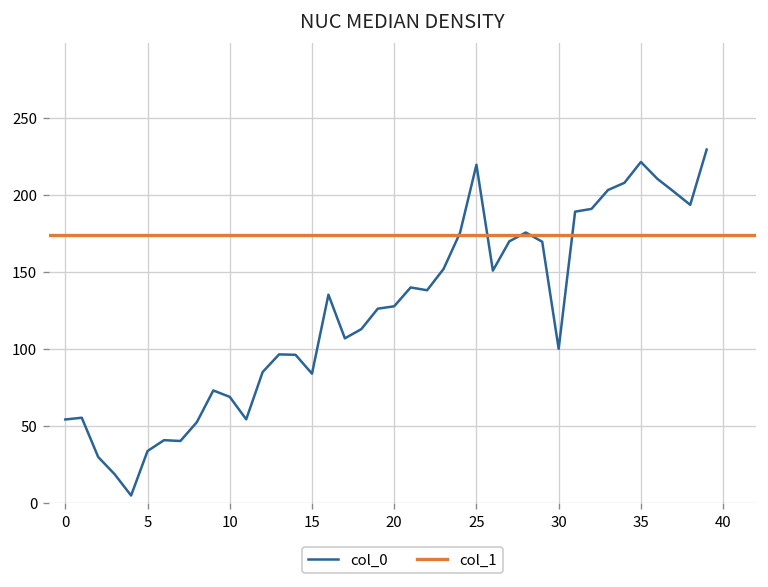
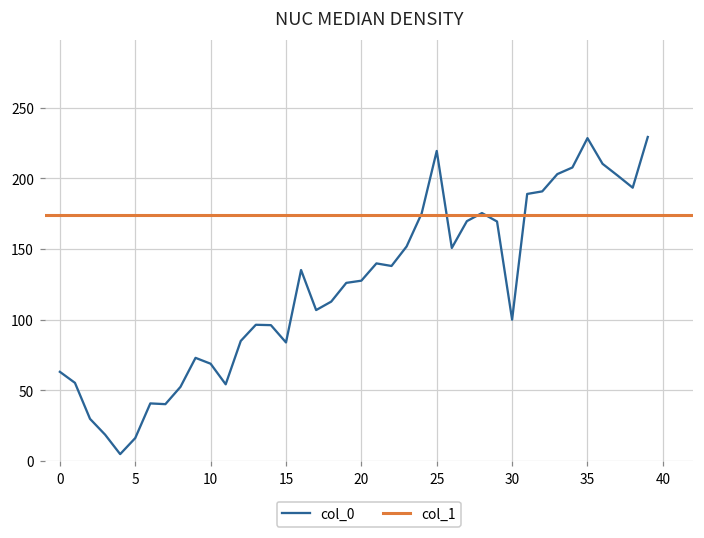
0: 54 -> 63
5: 34 -> 16
35: 221 -> 229
